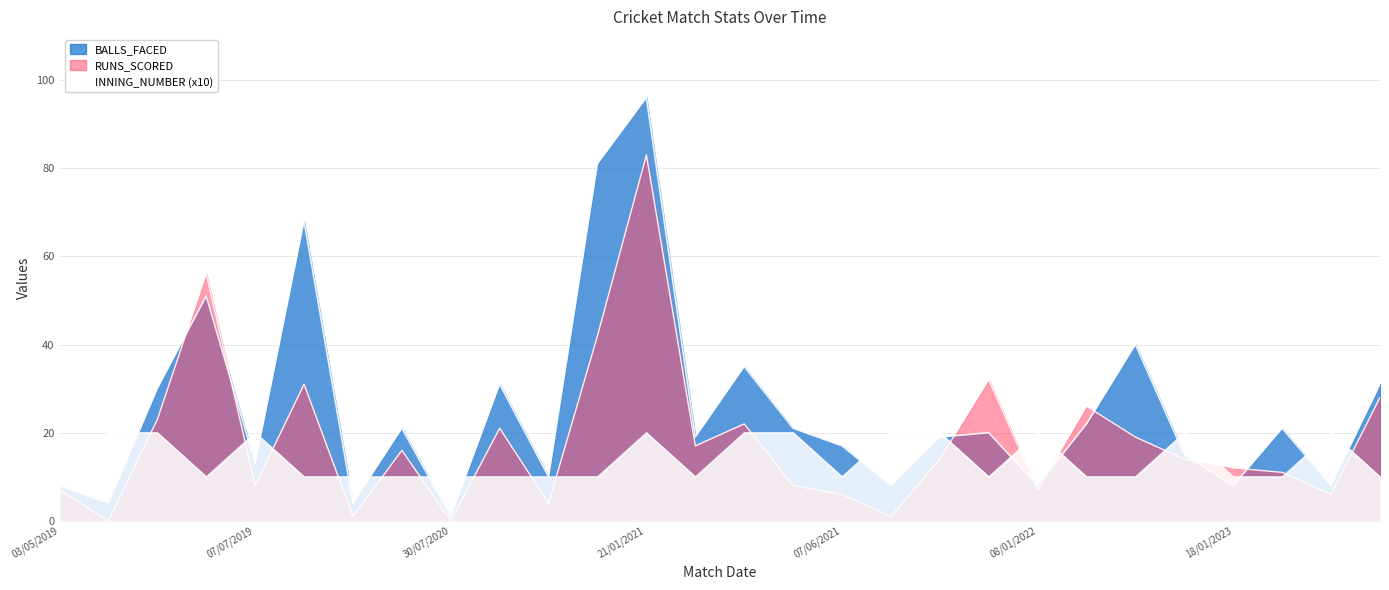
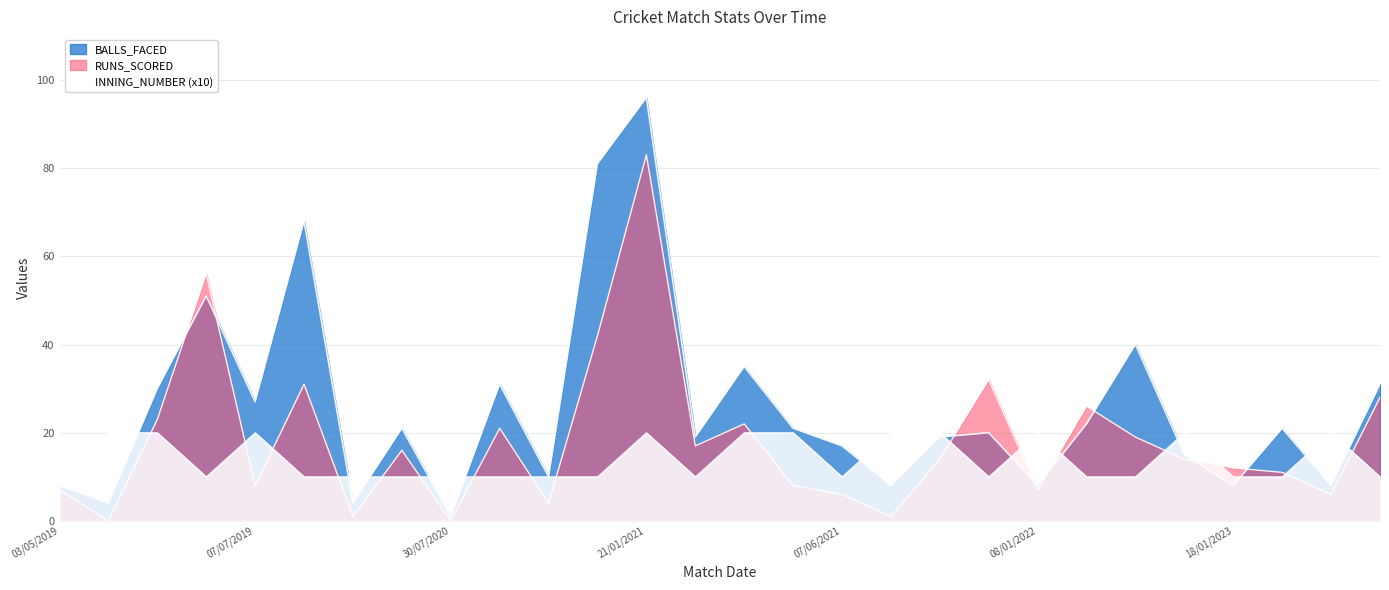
BALLS_FACED, 07/07/2019: 13 -> 27
